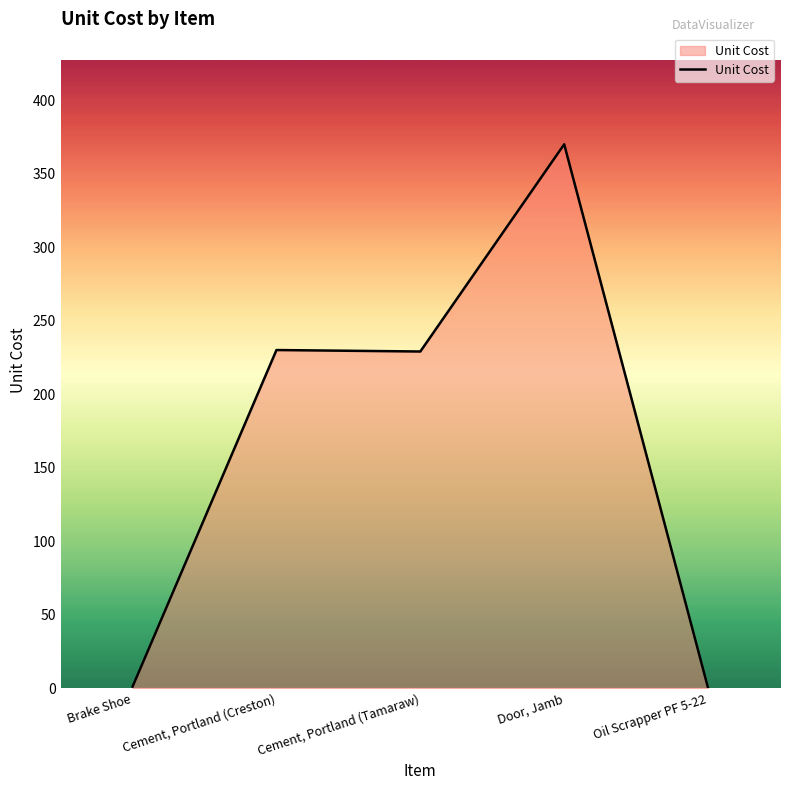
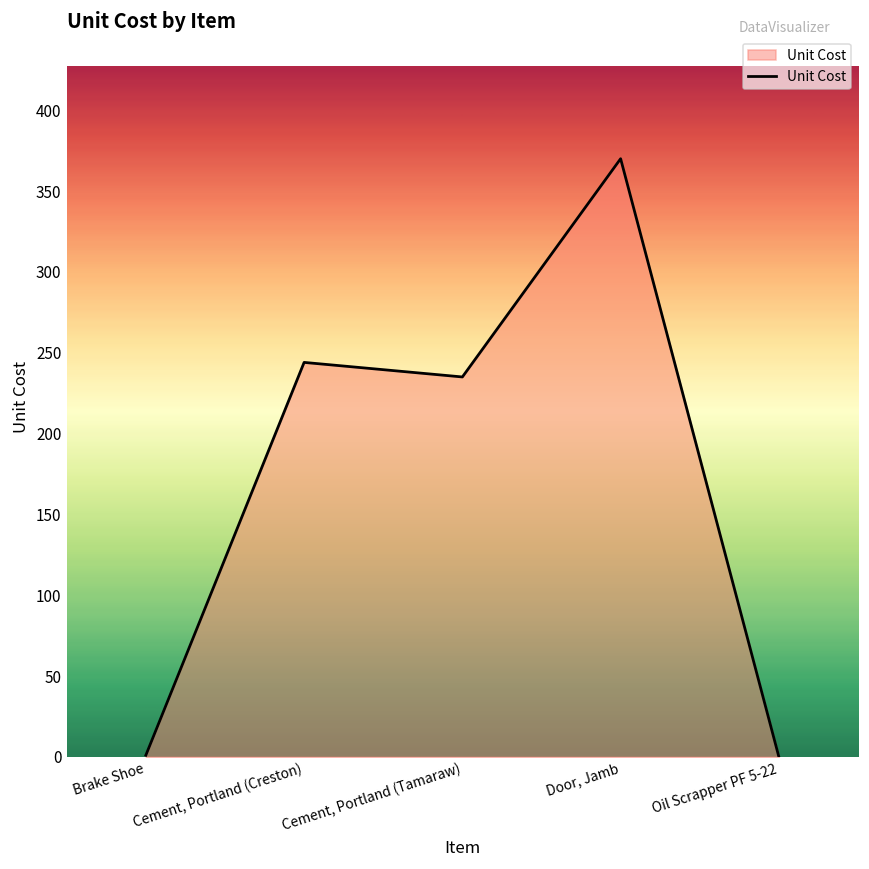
Cement, Portland (Creston): 230 -> 244
Cement, Portland (Tamaraw): 229 -> 235
